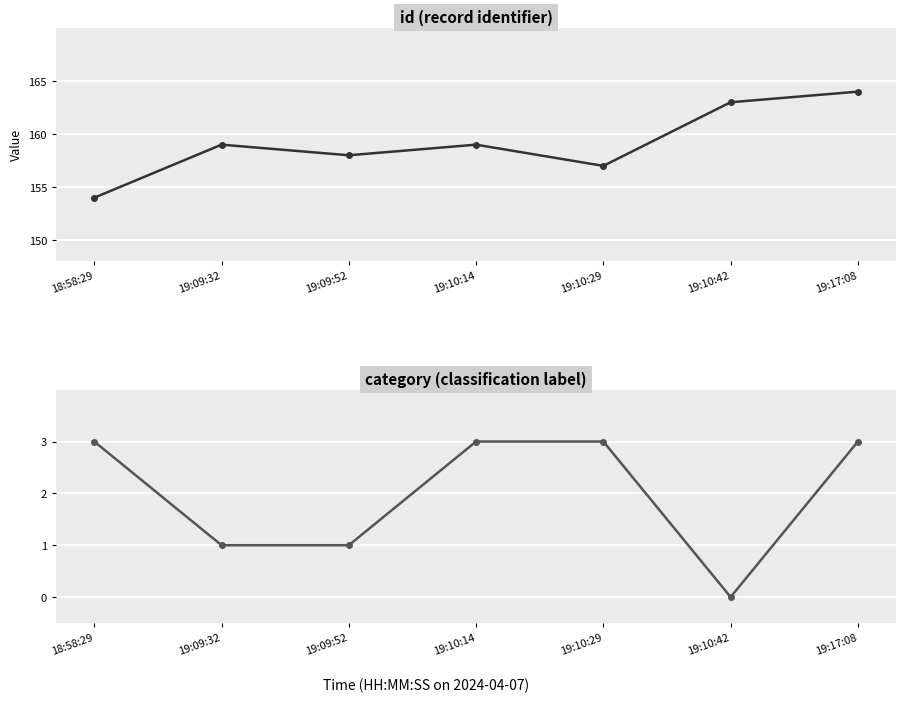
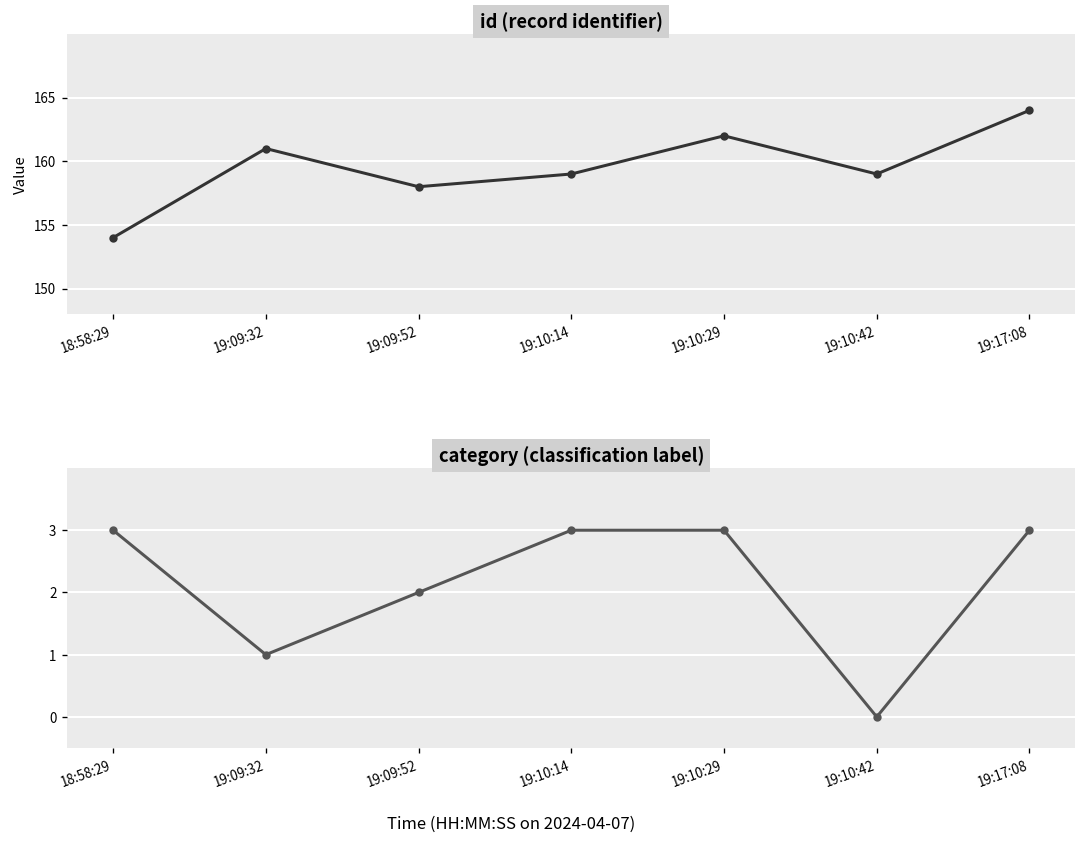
id (record identifier), 19:09:32: 159 -> 161
id (record identifier), 19:10:29: 157 -> 162
id (record identifier), 19:10:42: 163 -> 159
category (classification label), 19:09:52: 1 -> 2
